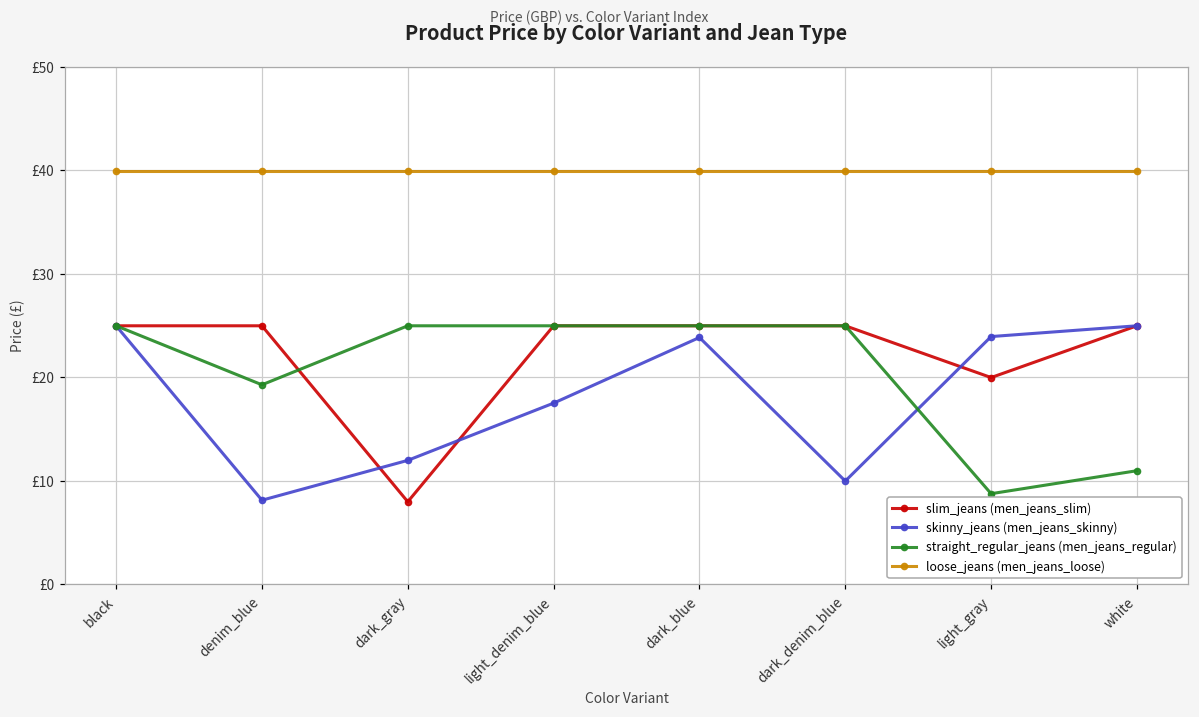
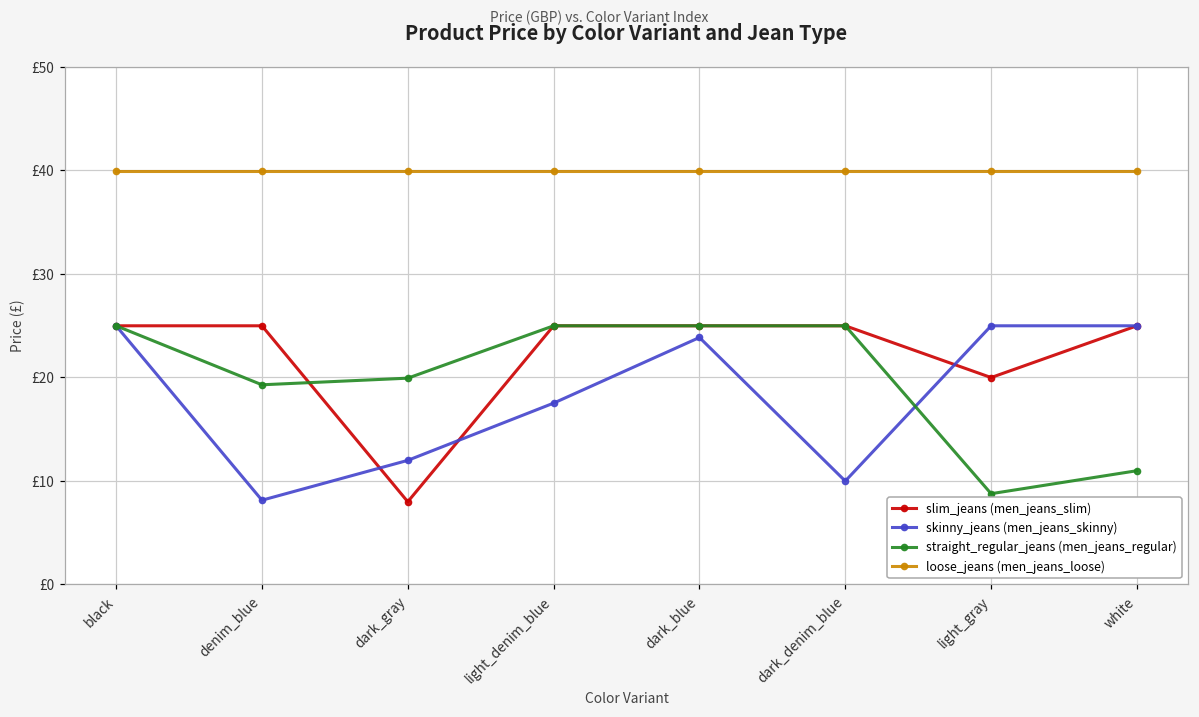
straight_regular_jeans (men_jeans_regular), dark_gray: £25 -> £20
skinny_jeans (men_jeans_skinny), light_gray: £24 -> £25
